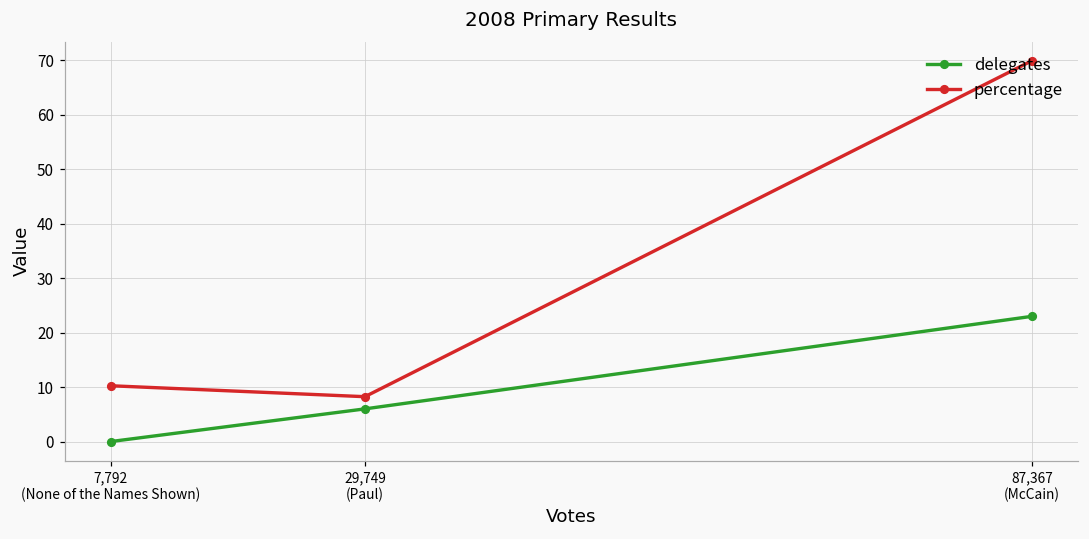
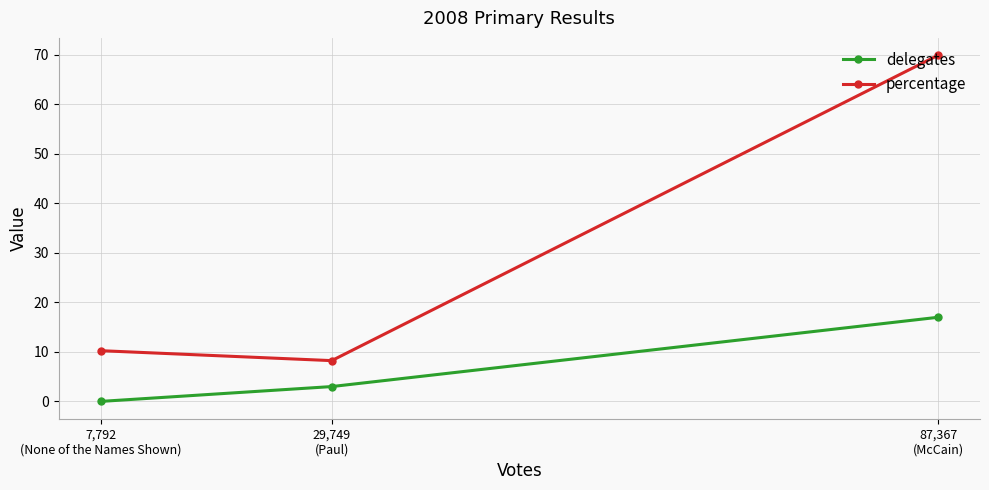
delegates, 29,749 (Paul): 6 -> 3
delegates, 87,367 (McCain): 23 -> 17
